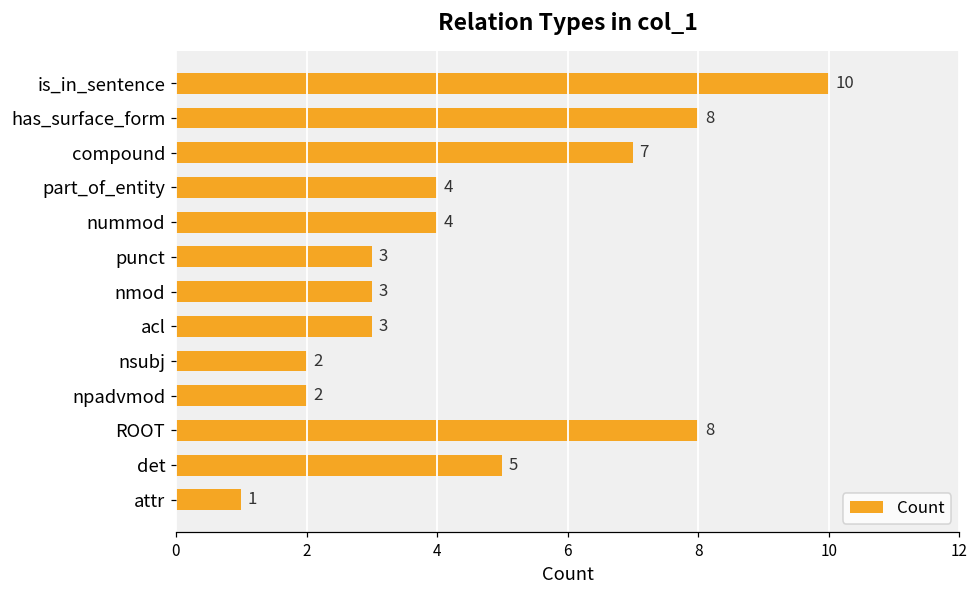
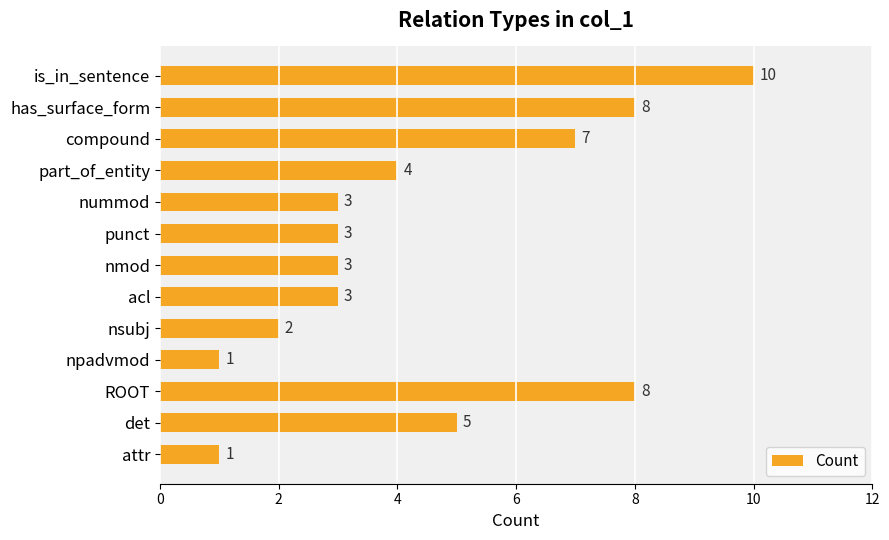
nummod: 4 -> 3
npadvmod: 2 -> 1
